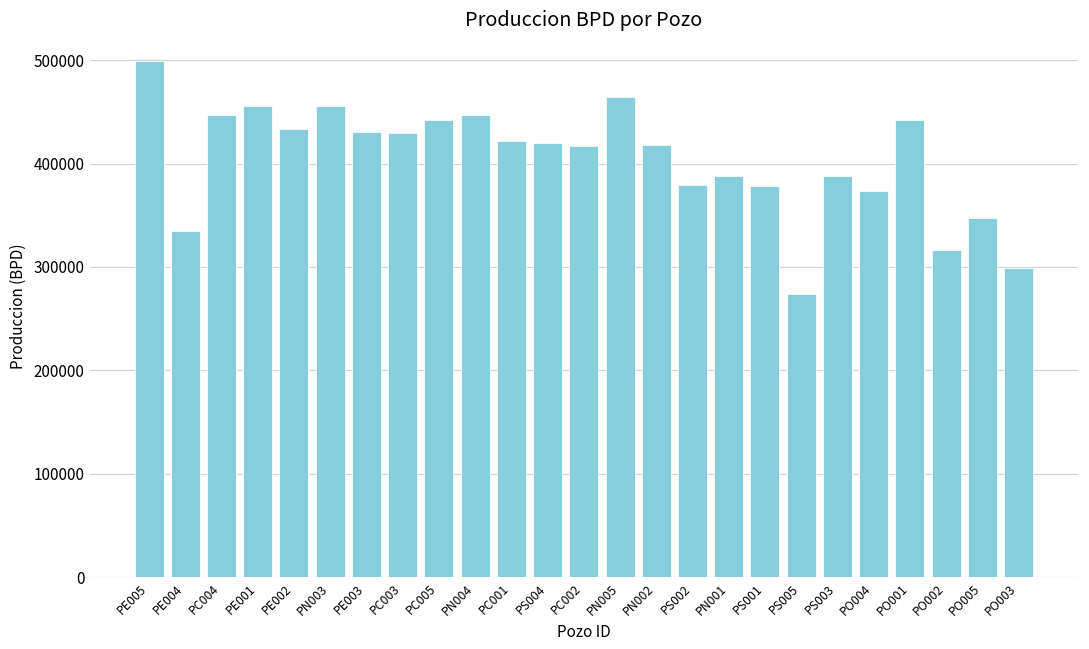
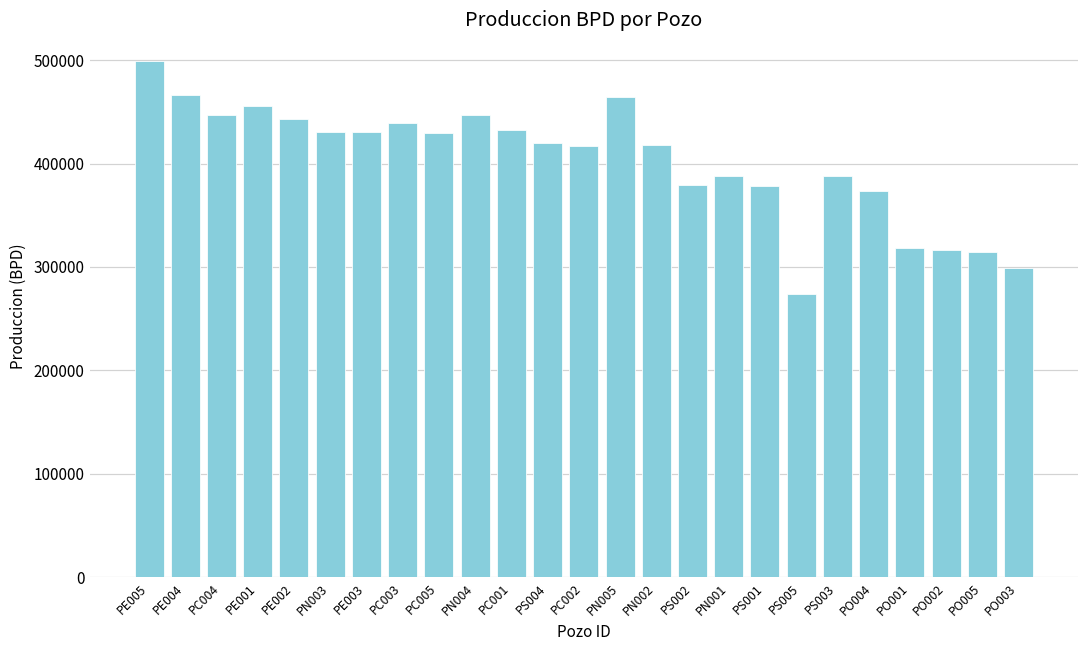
PE004: 330000 -> 470000
PE002: 430000 -> 440000
PN003: 460000 -> 430000
PC003: 430000 -> 440000
PC005: 440000 -> 430000
PC001: 420000 -> 430000
PO001: 440000 -> 320000
PO005: 350000 -> 310000
